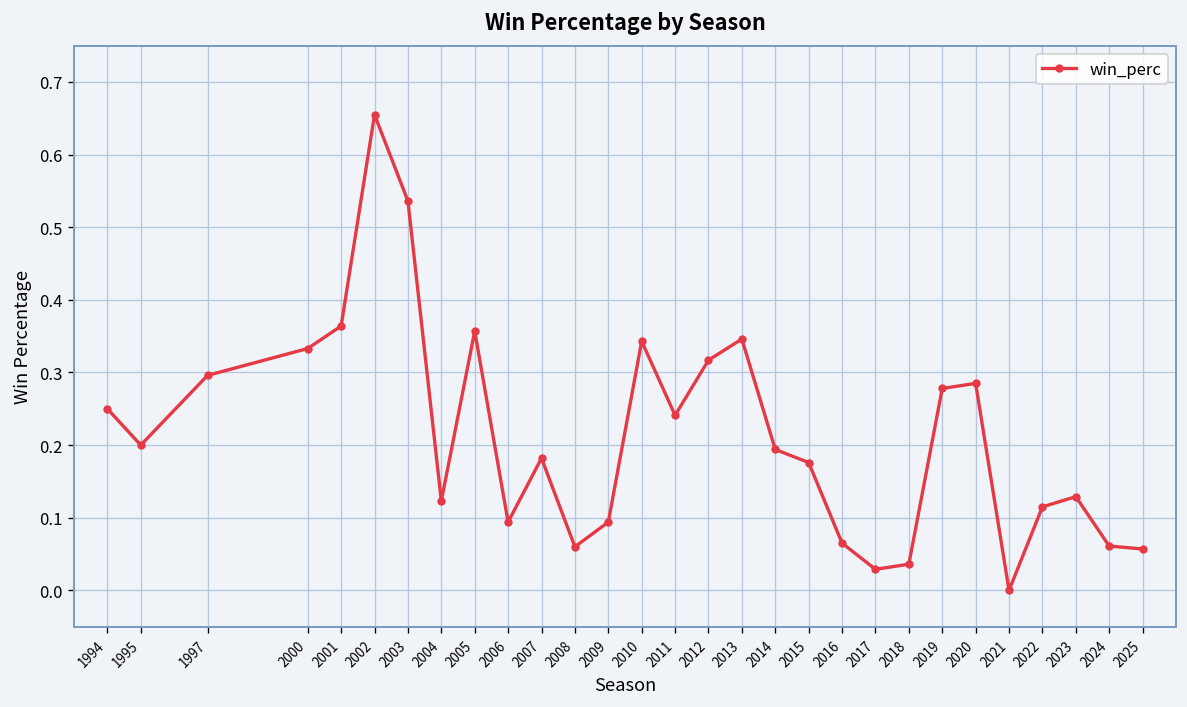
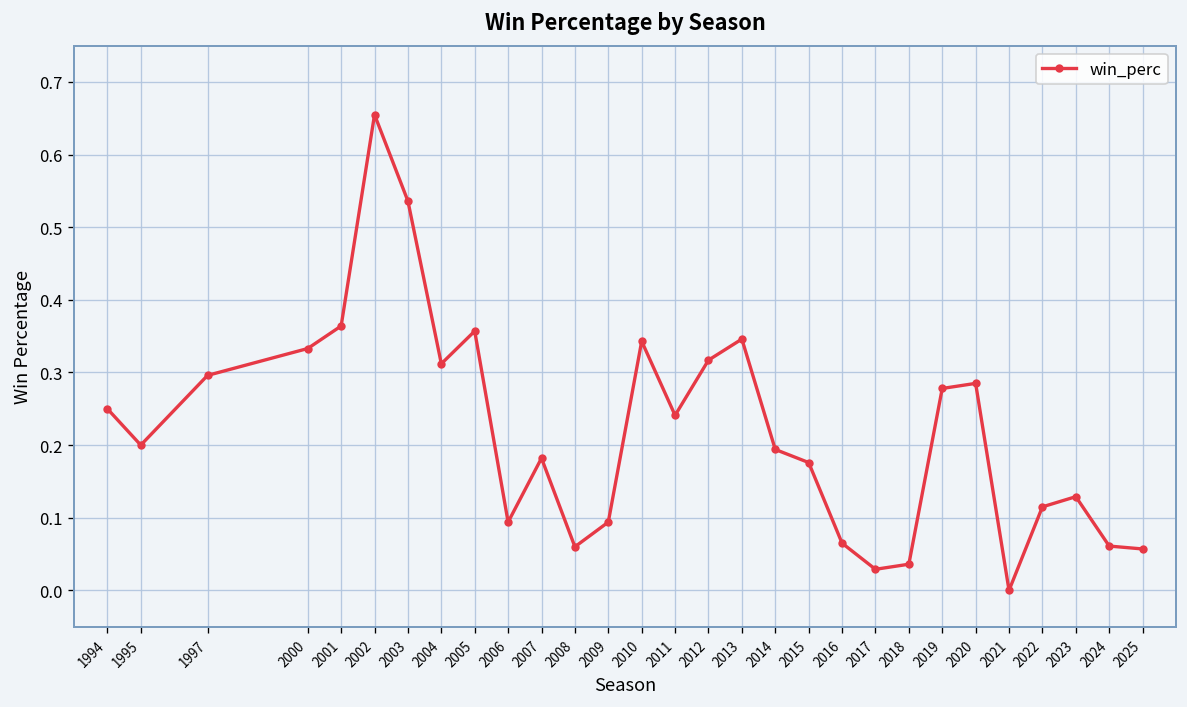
2004: 0.12 -> 0.31
